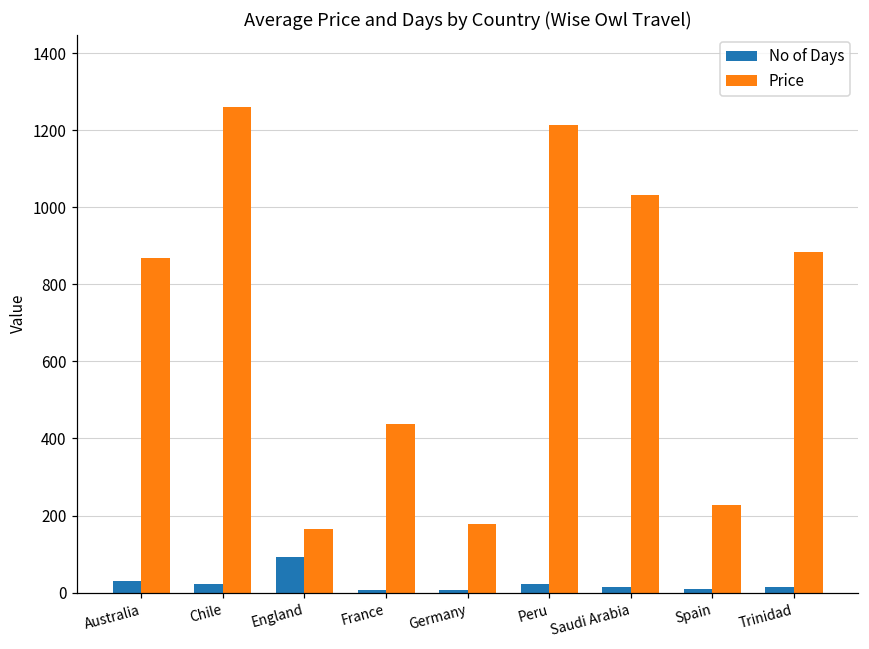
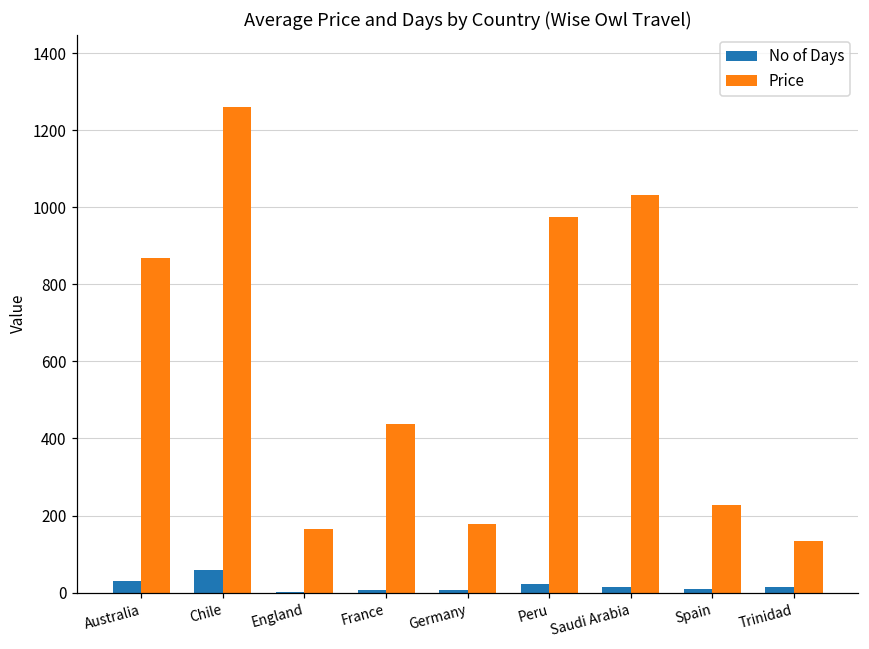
No of Days, Chile: 20 -> 60
No of Days, England: 90 -> 0
Price, Peru: 1210 -> 980
Price, Trinidad: 890 -> 130
